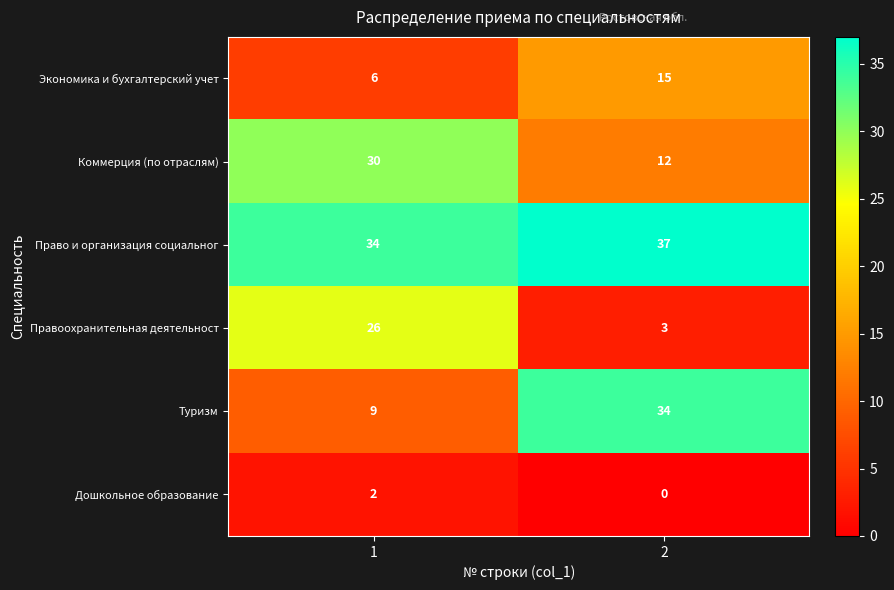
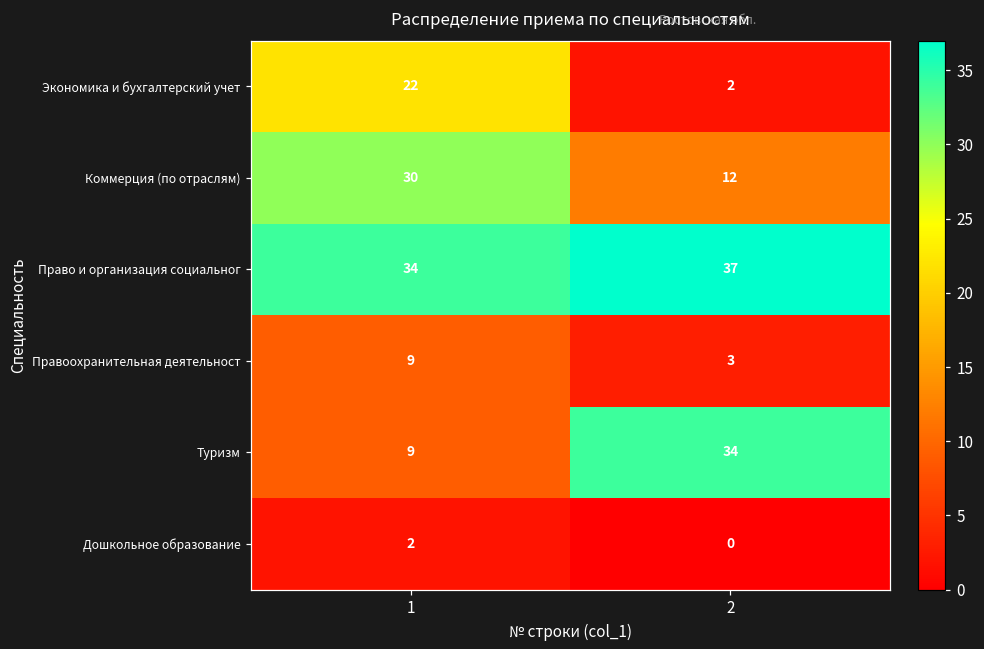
Экономика и бухгалтерский учет, 1: 6 -> 22
Экономика и бухгалтерский учет, 2: 15 -> 2
Правоохранительная деятельност, 1: 26 -> 9
